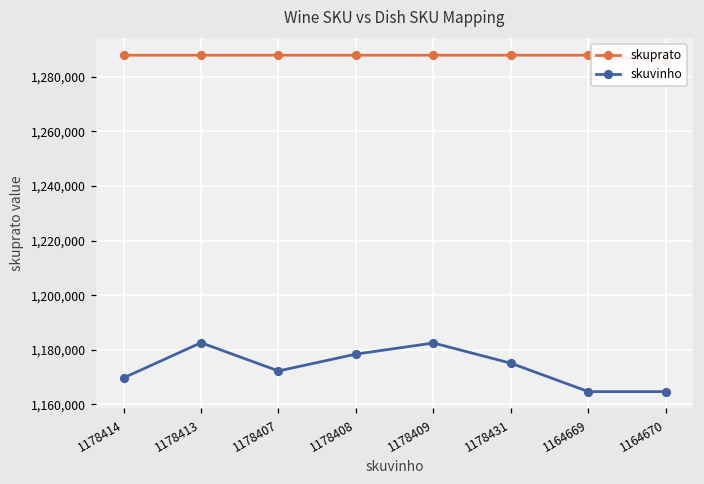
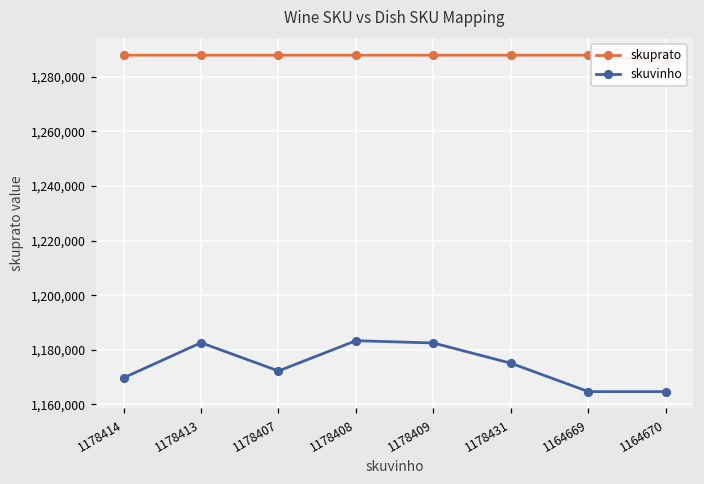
skuvinho, 1178408: 1,178,000 -> 1,183,000
